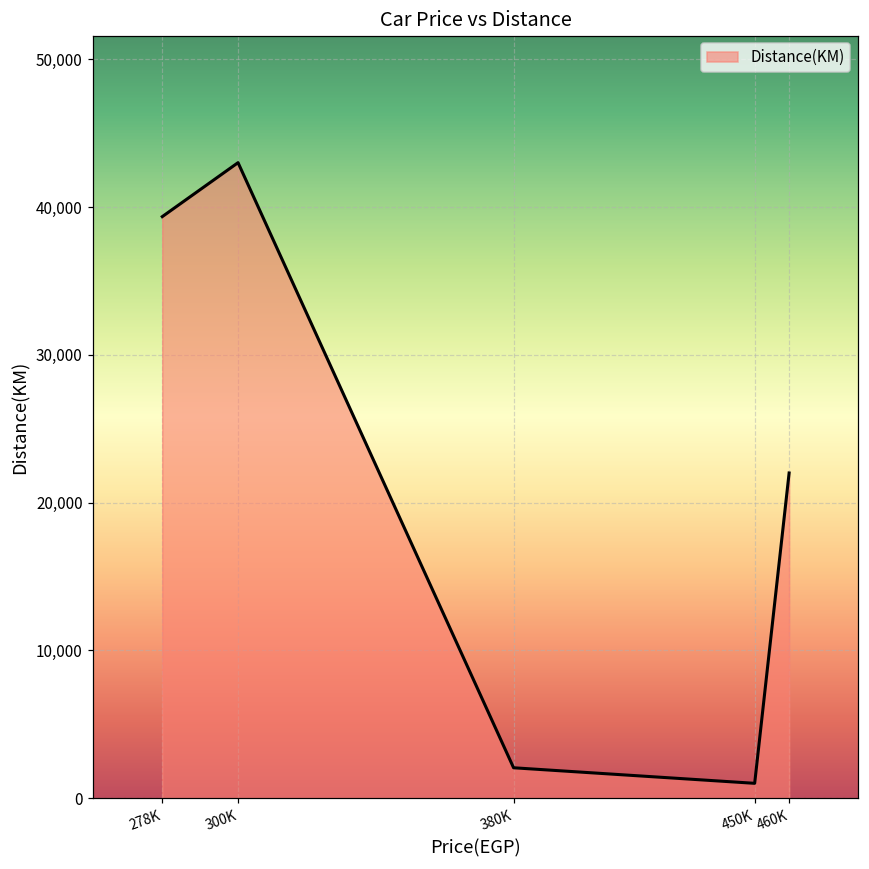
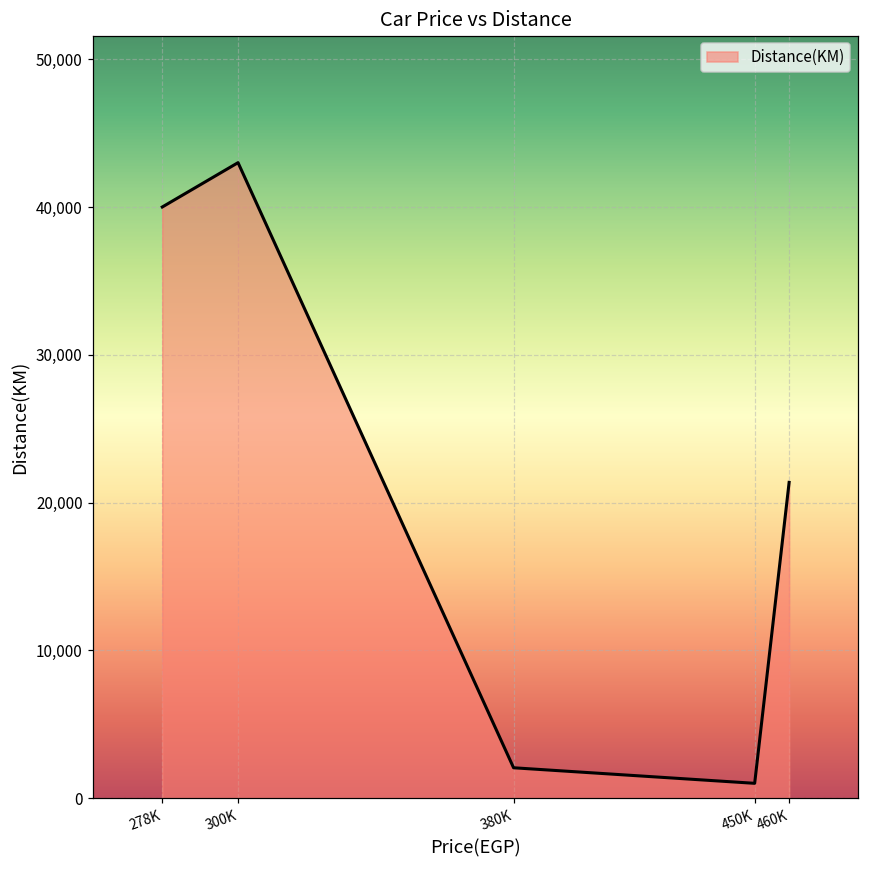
278K: 39,300 -> 40,000
460K: 22,000 -> 21,400
